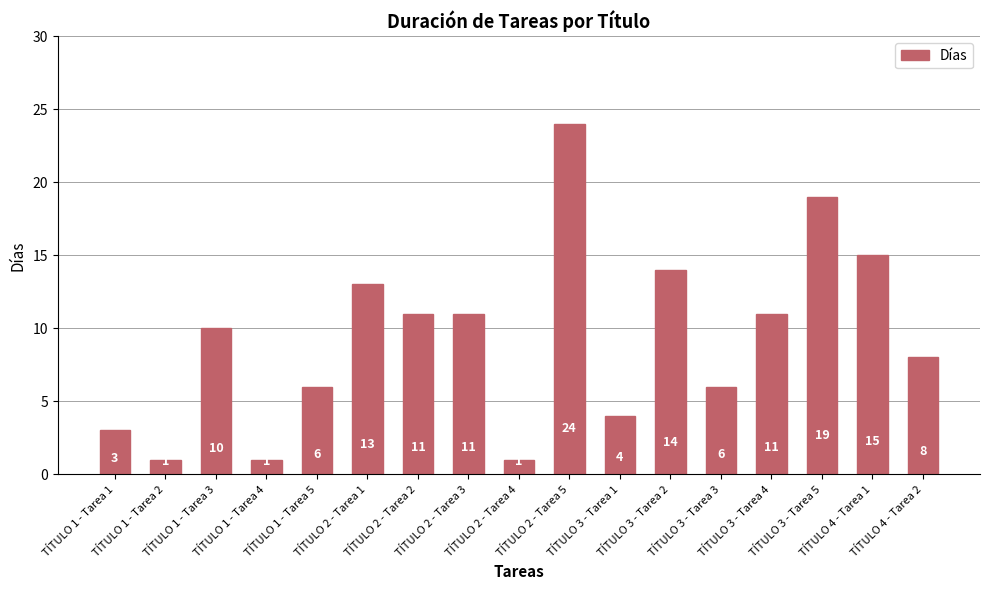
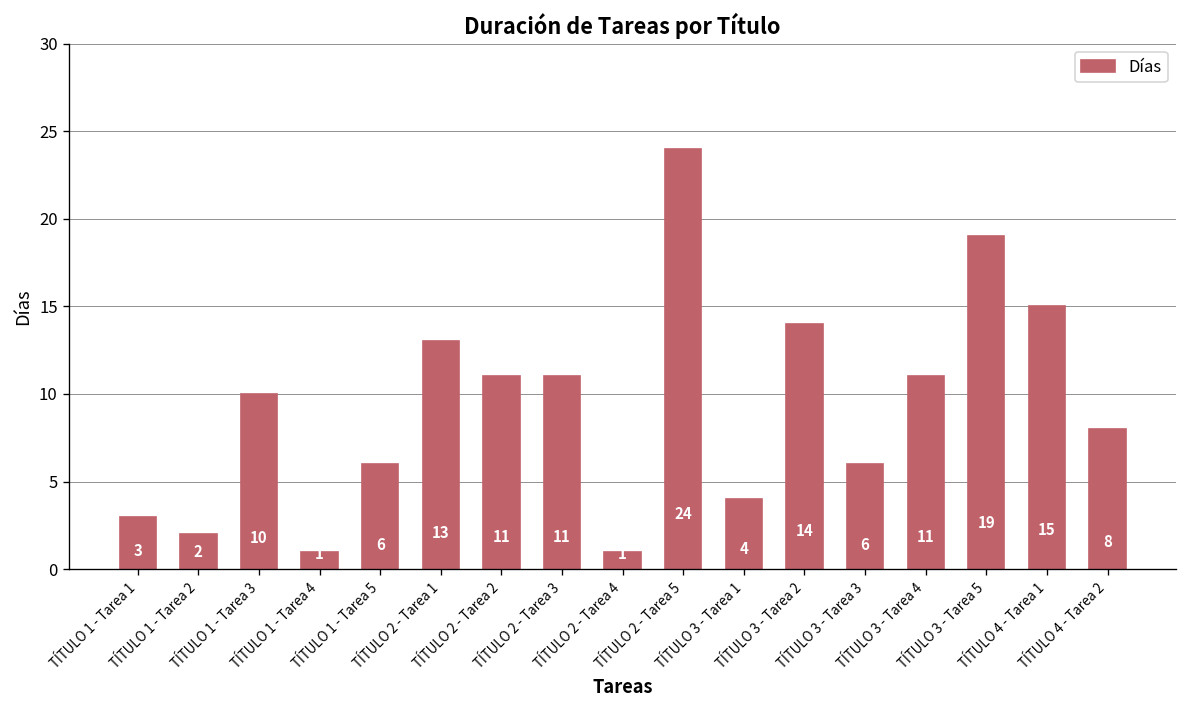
TÍTULO 1 - Tarea 2: 1 -> 2
